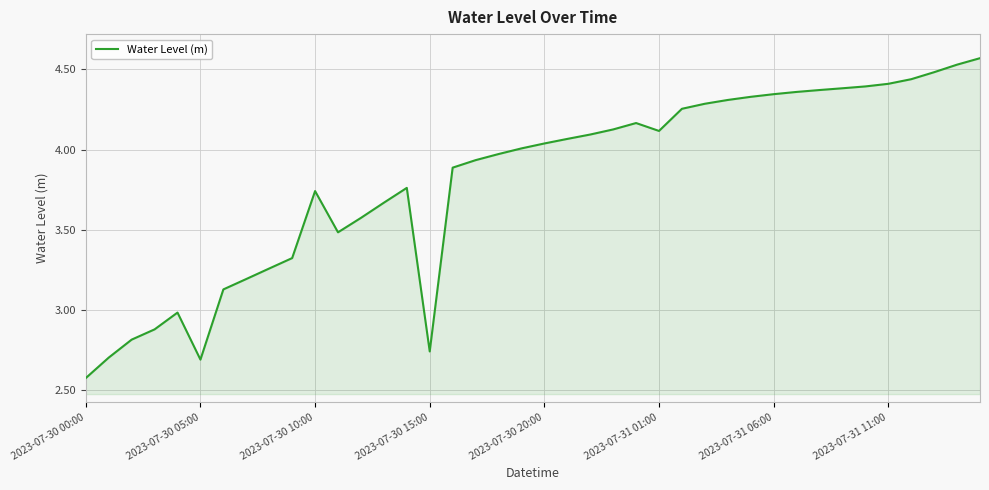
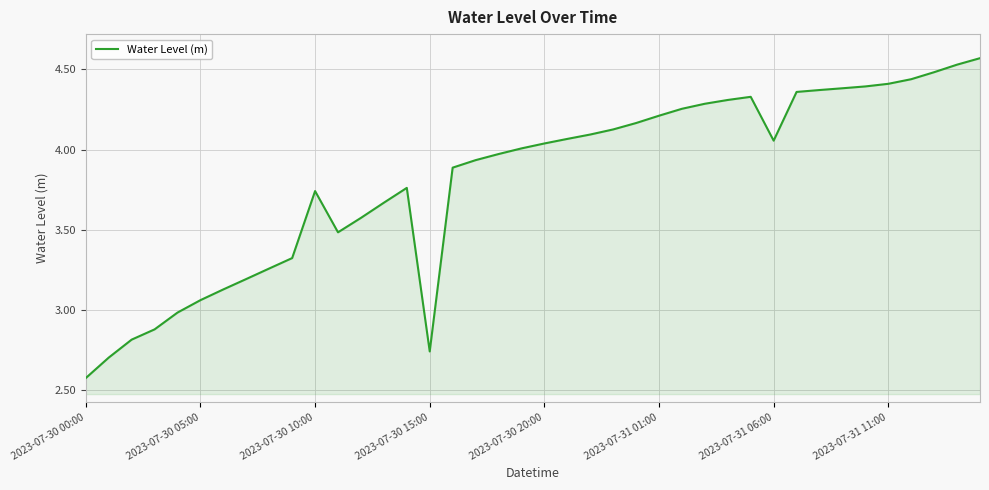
2023-07-30 05:00: 2.69 -> 3.06
2023-07-31 01:00: 4.12 -> 4.21
2023-07-31 06:00: 4.35 -> 4.06
